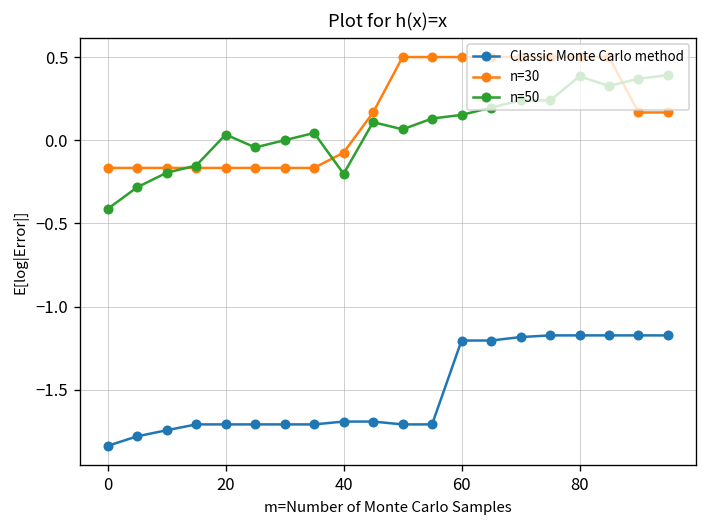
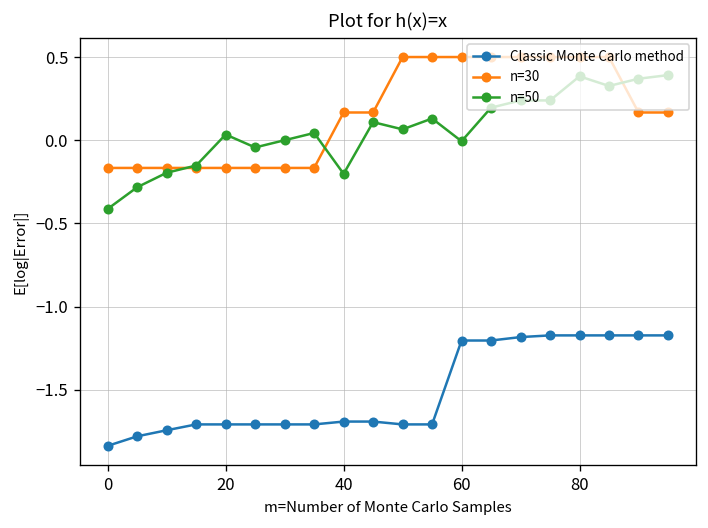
n=30, 40: -0.07 -> 0.17
n=50, 60: 0.15 -> -0.01
